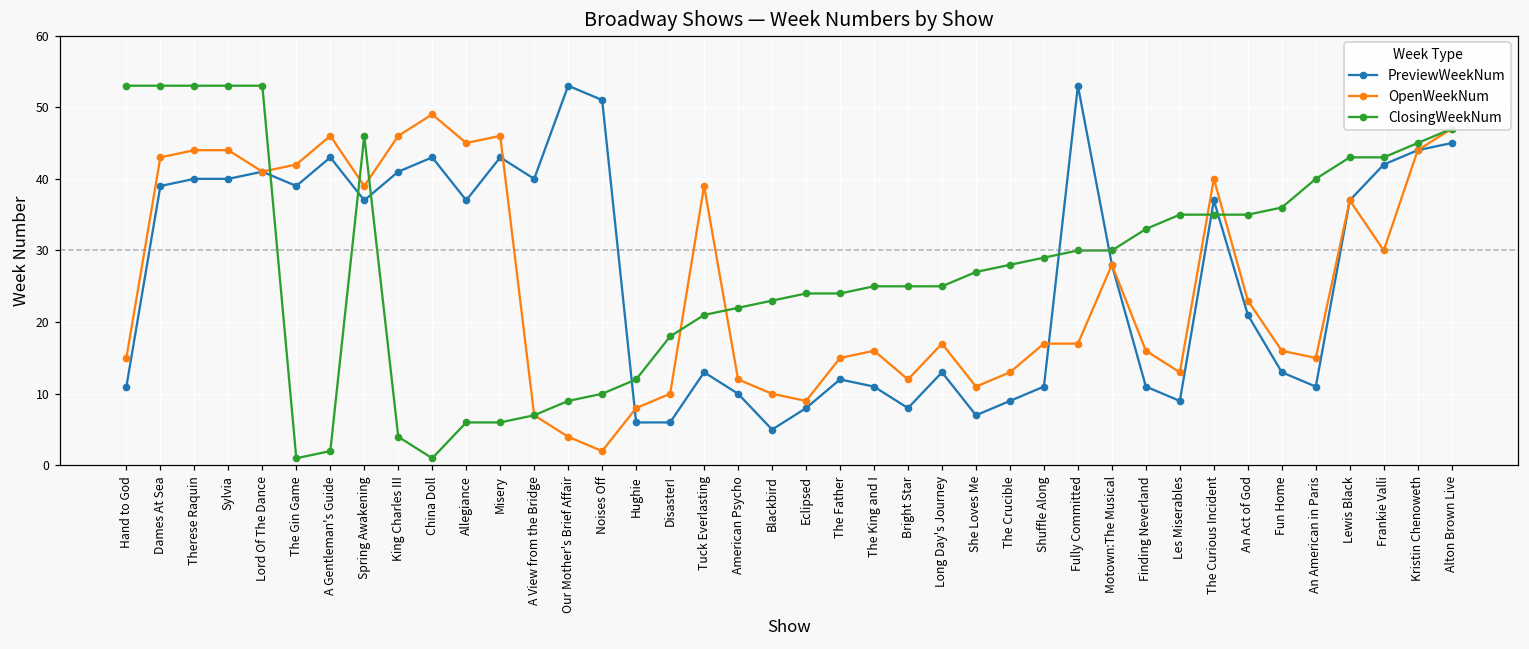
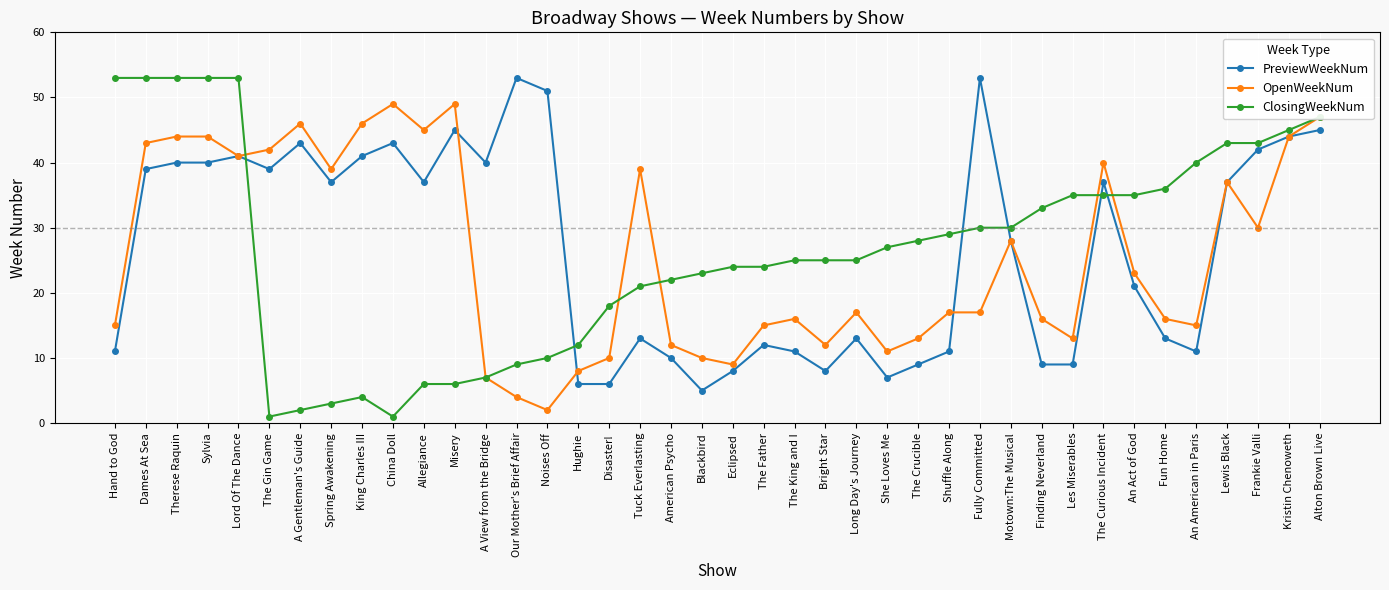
ClosingWeekNum, Spring Awakening: 46 -> 3
PreviewWeekNum, Misery: 43 -> 45
OpenWeekNum, Misery: 46 -> 49
PreviewWeekNum, Finding Neverland: 11 -> 9
